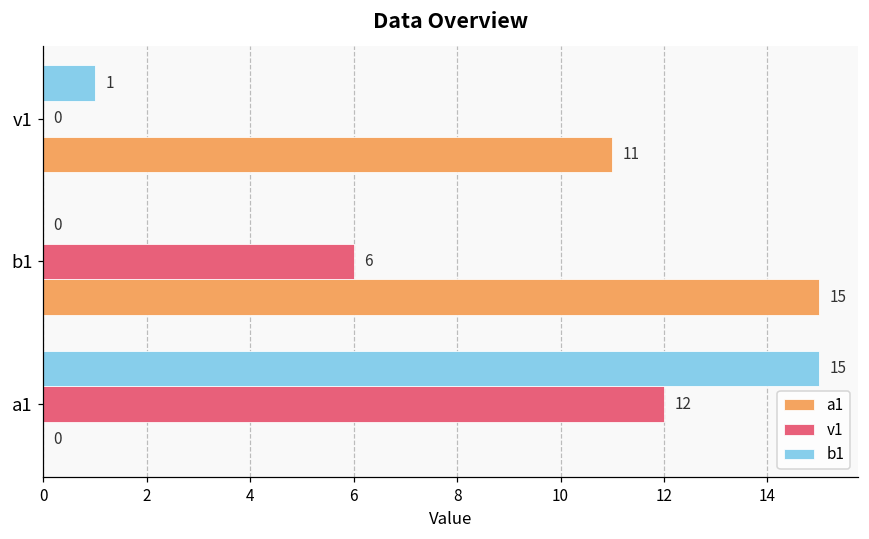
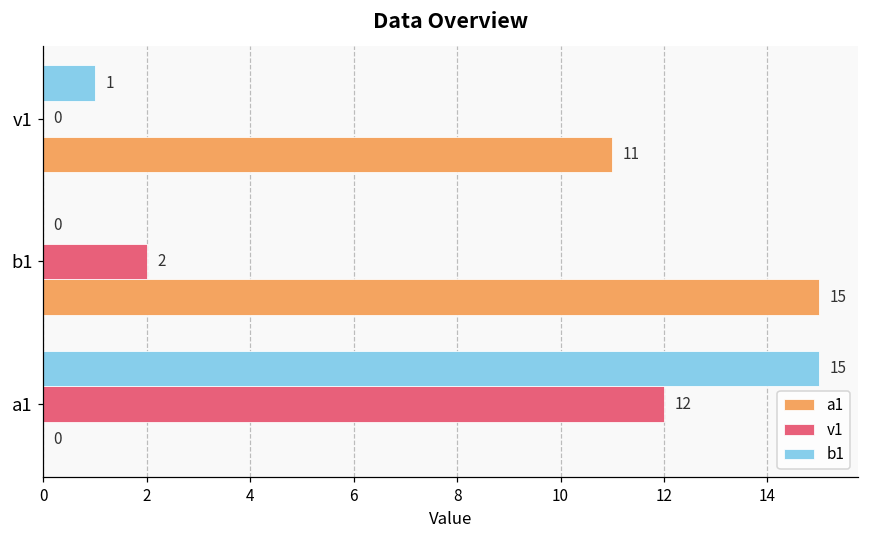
v1, b1: 6 -> 2
